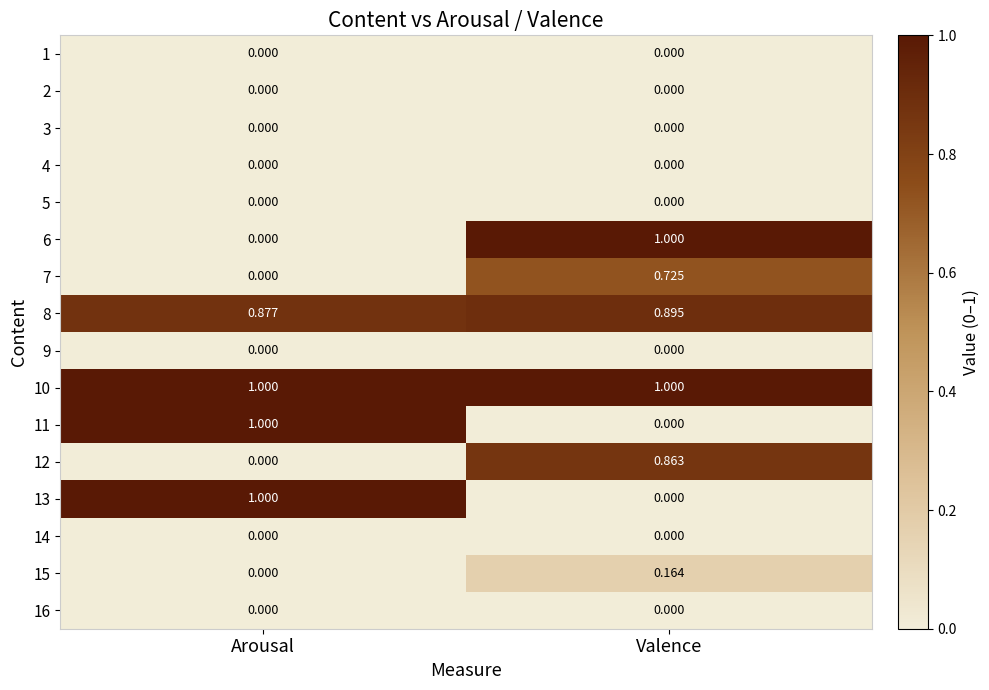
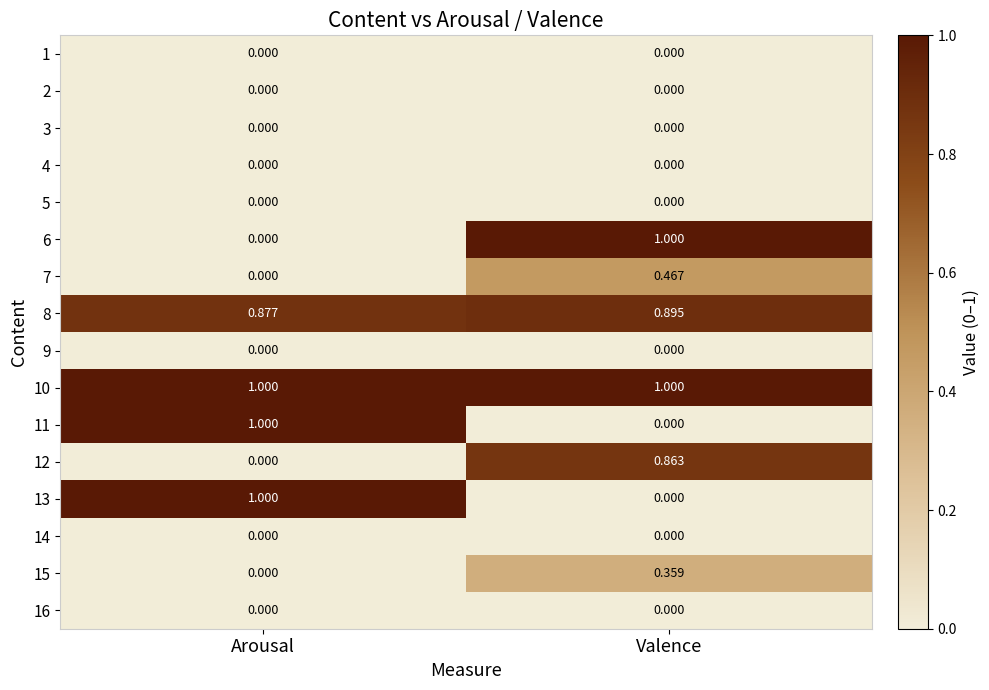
7, Valence: 0.725 -> 0.467
15, Valence: 0.164 -> 0.359
